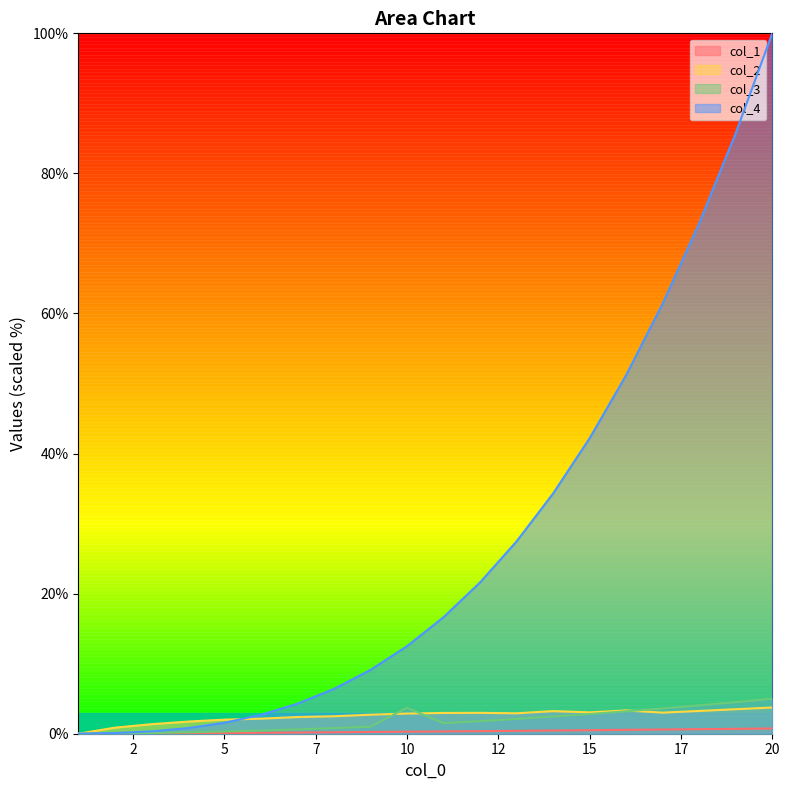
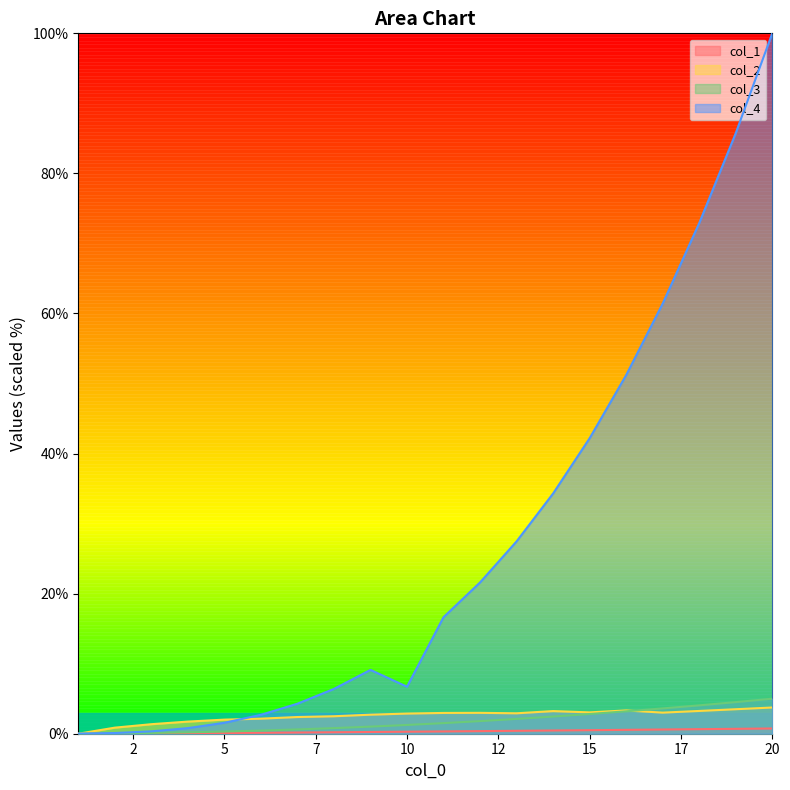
col_3, 10: 4% -> 1%
col_4, 10: 13% -> 7%
